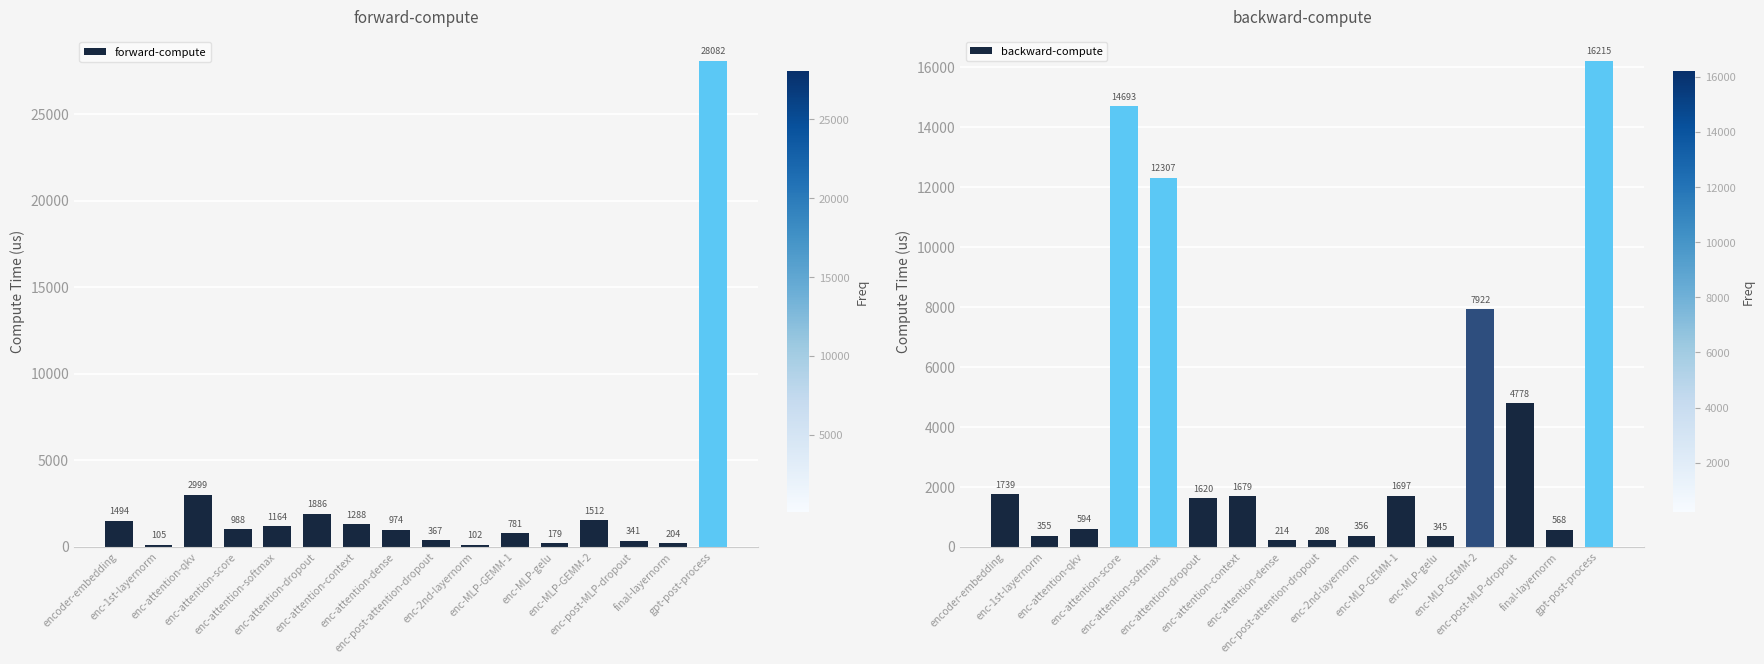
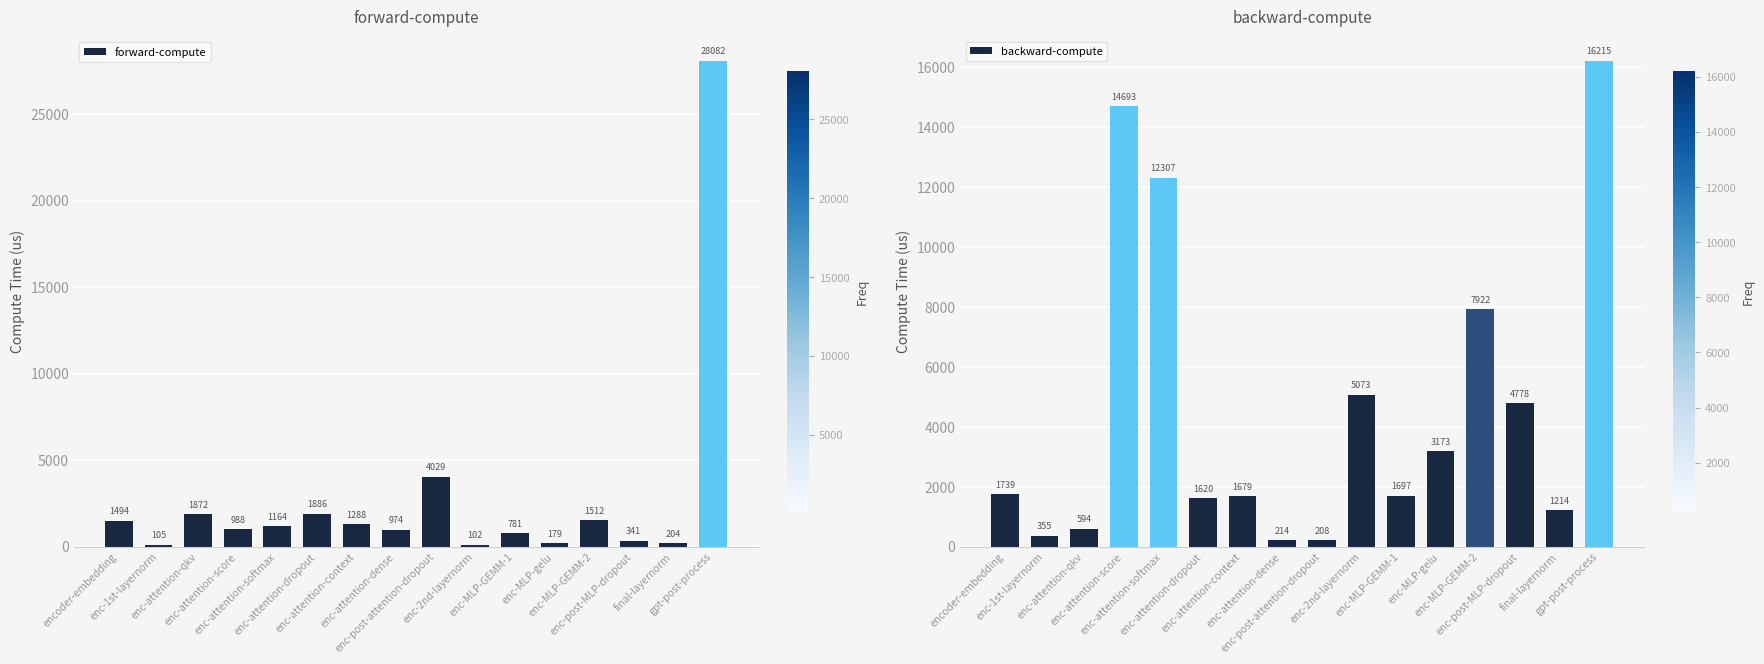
forward-compute, enc-attention-qkv: 2999 -> 1872
forward-compute, enc-post-attention-dropout: 367 -> 4029
backward-compute, enc-2nd-layernorm: 356 -> 5073
backward-compute, enc-MLP-gelu: 345 -> 3173
backward-compute, final-layernorm: 568 -> 1214
